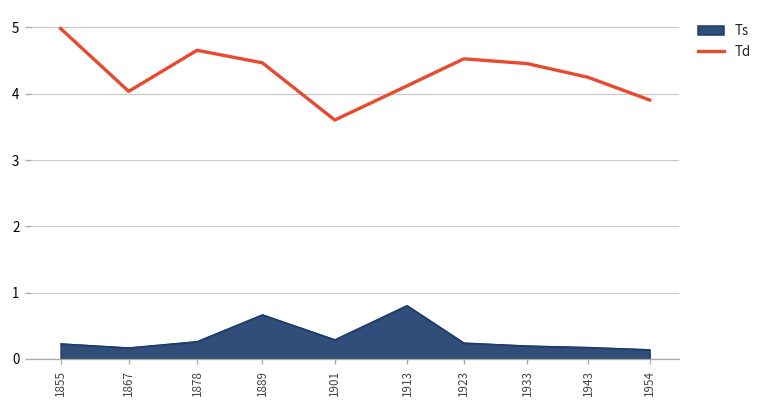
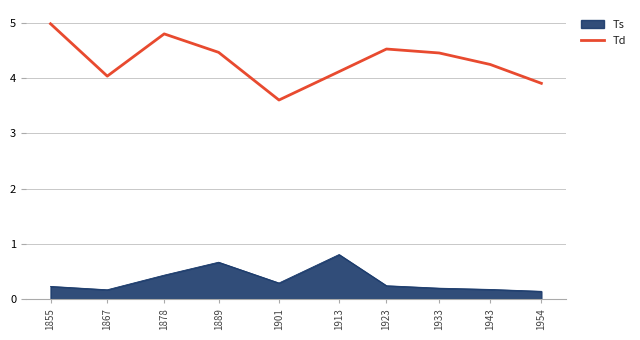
Ts, 1878: 0.3 -> 0.4
Td, 1878: 4.7 -> 4.8
